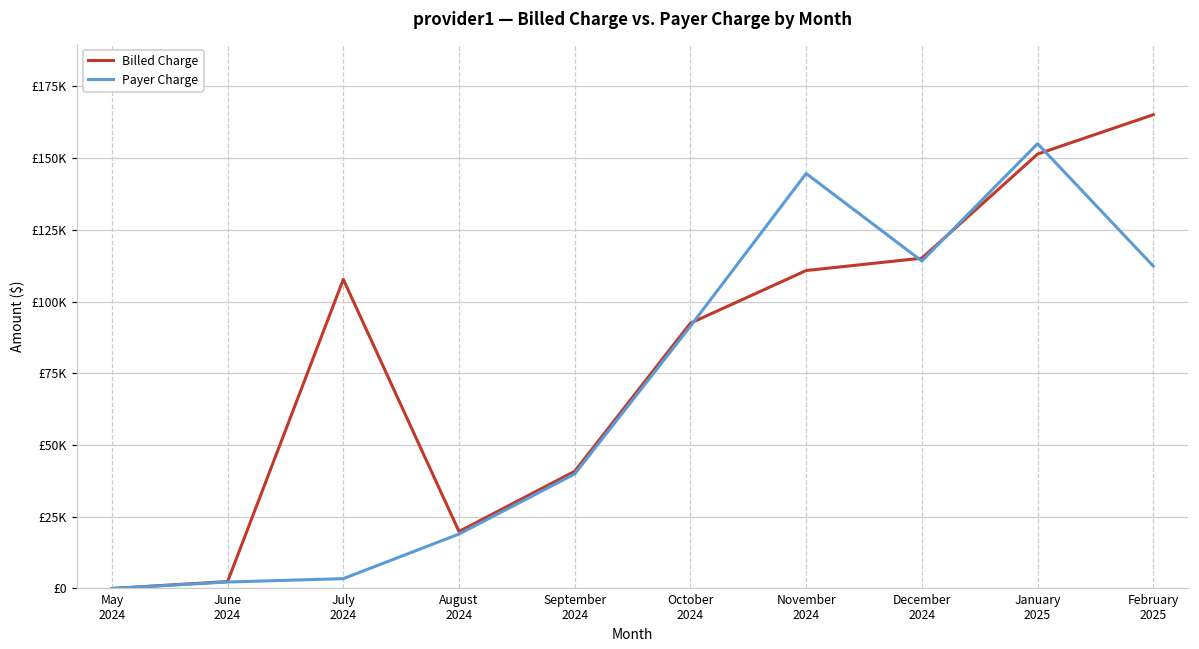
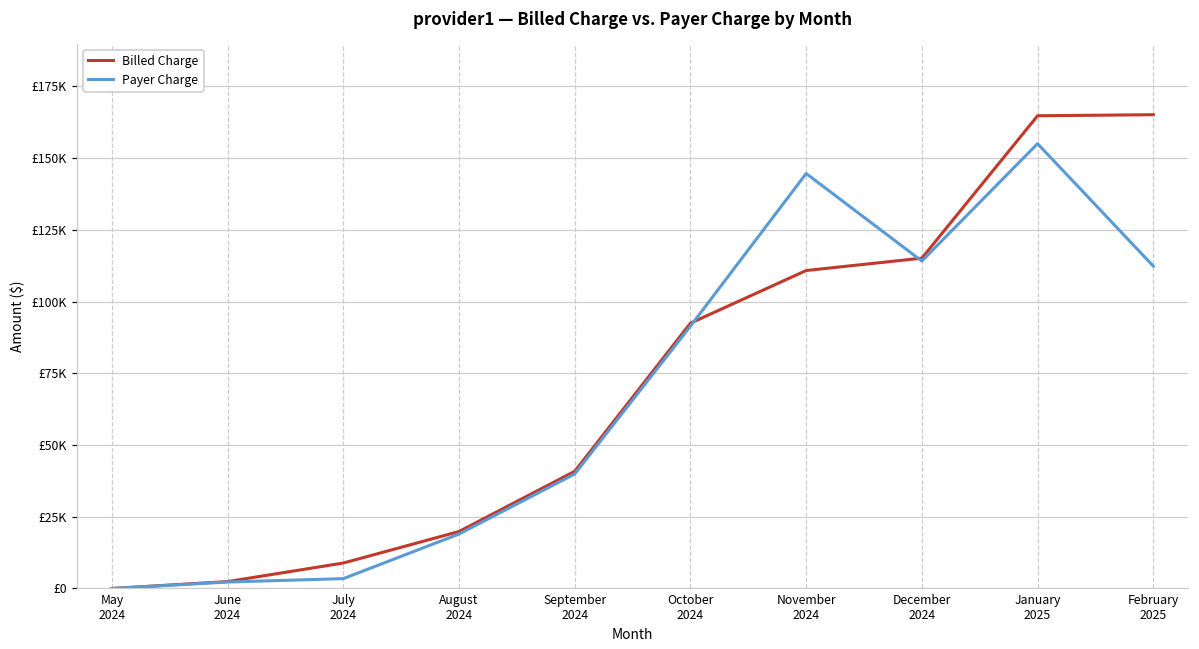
Billed Charge, July 2024: £108000 -> £9000
Billed Charge, January 2025: £151000 -> £165000
